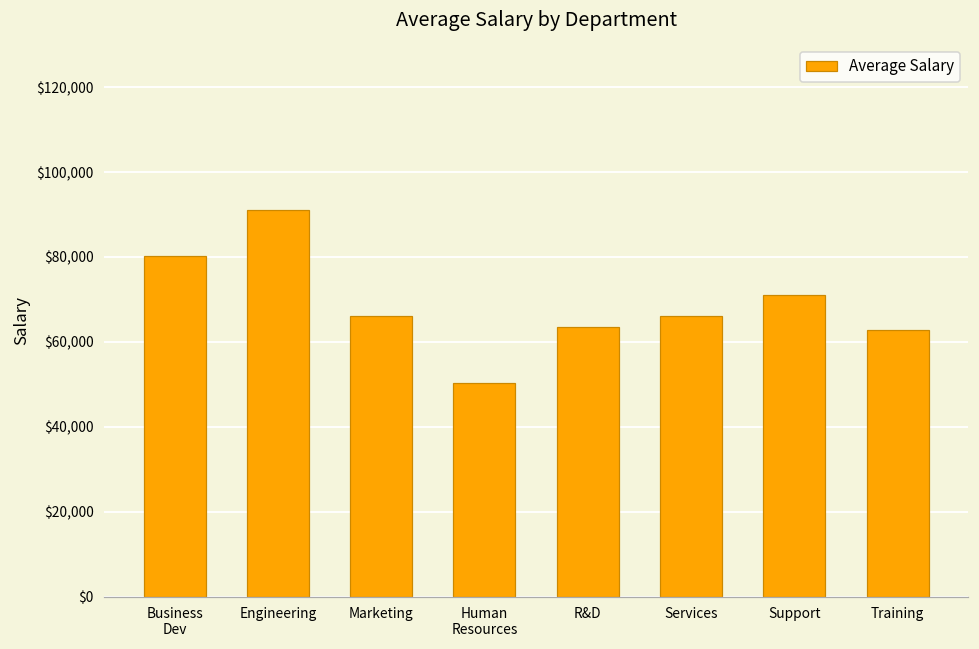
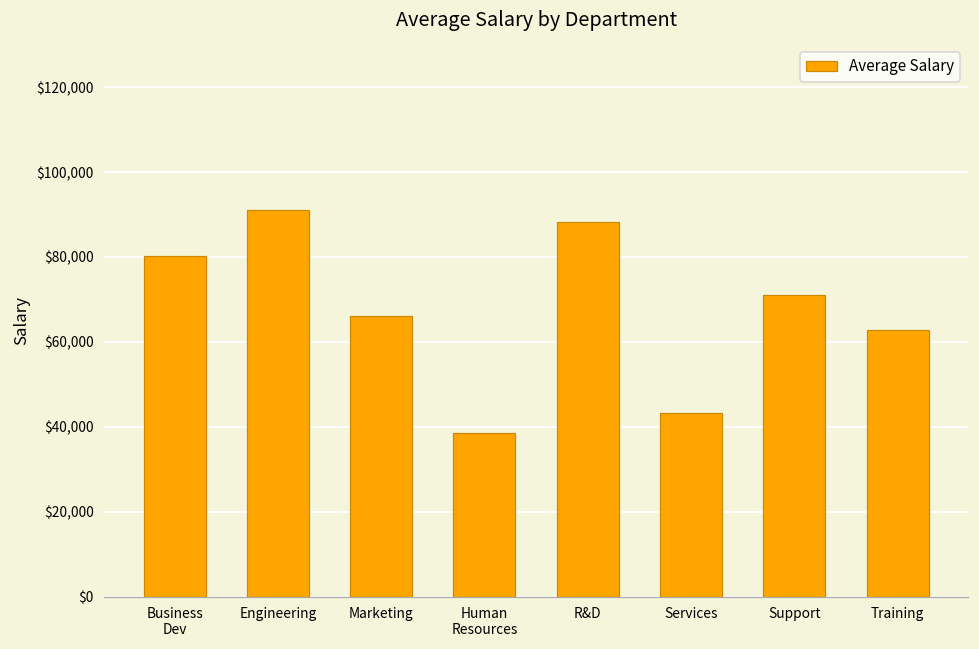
Human Resources: $50,000 -> $39,000
R&D: $64,000 -> $88,000
Services: $66,000 -> $43,000
